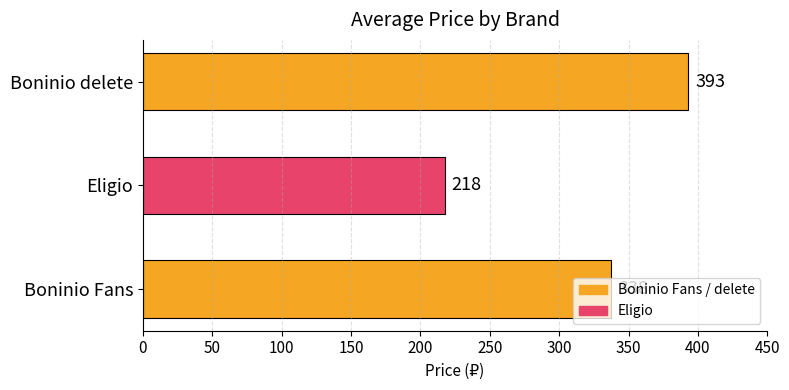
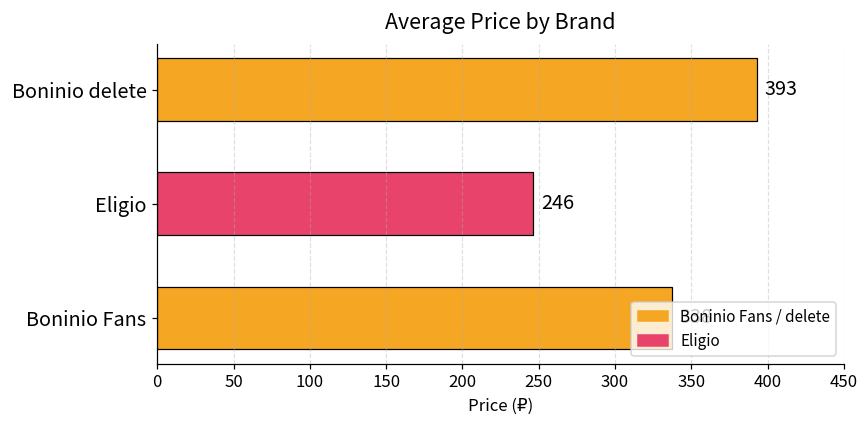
Eligio: 218 -> 246
